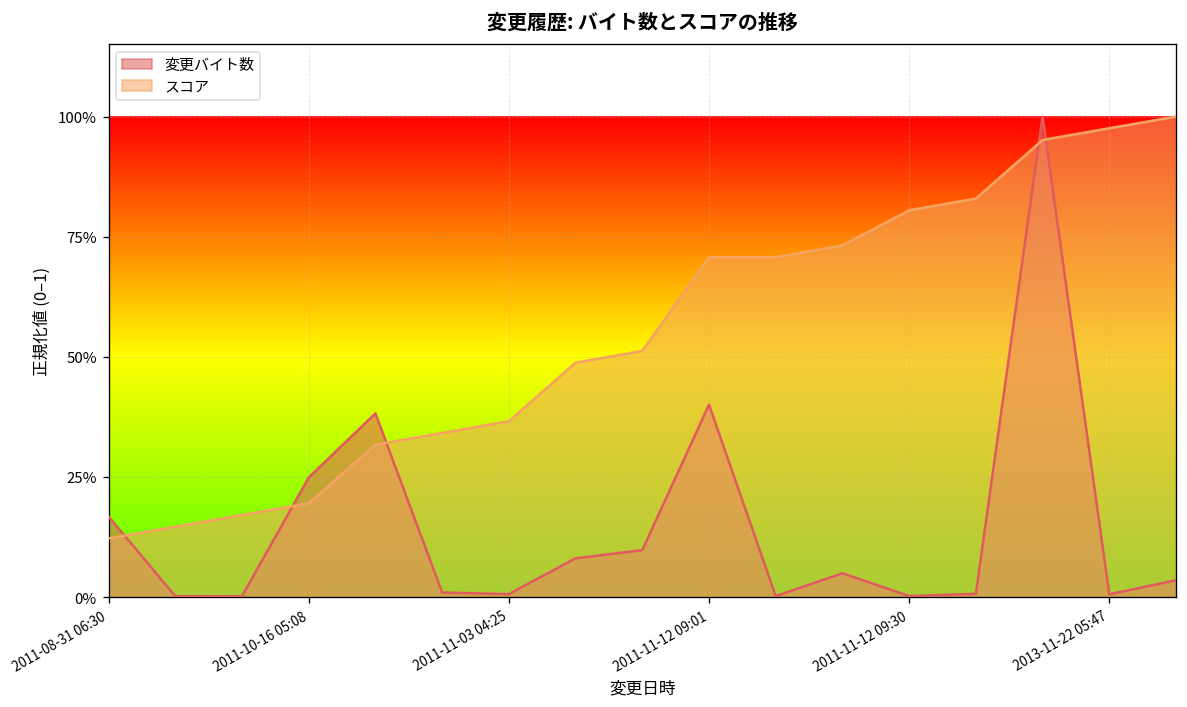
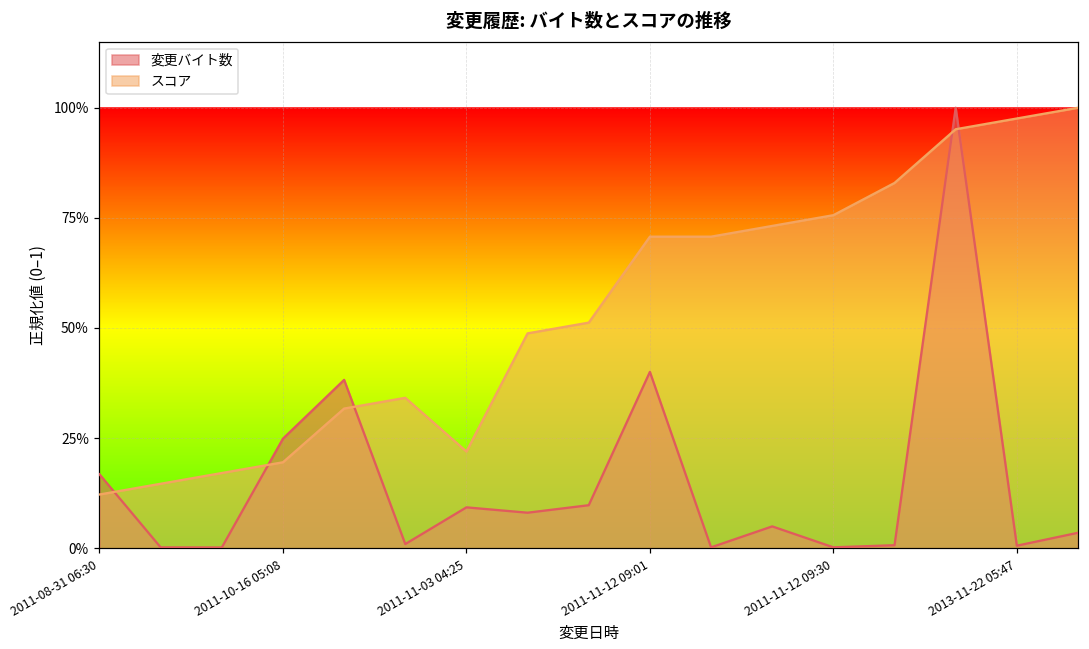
変更バイト数, 2011-11-03 04:25: 1% -> 9%
スコア, 2011-11-03 04:25: 37% -> 22%
スコア, 2011-11-12 09:30: 80% -> 76%
